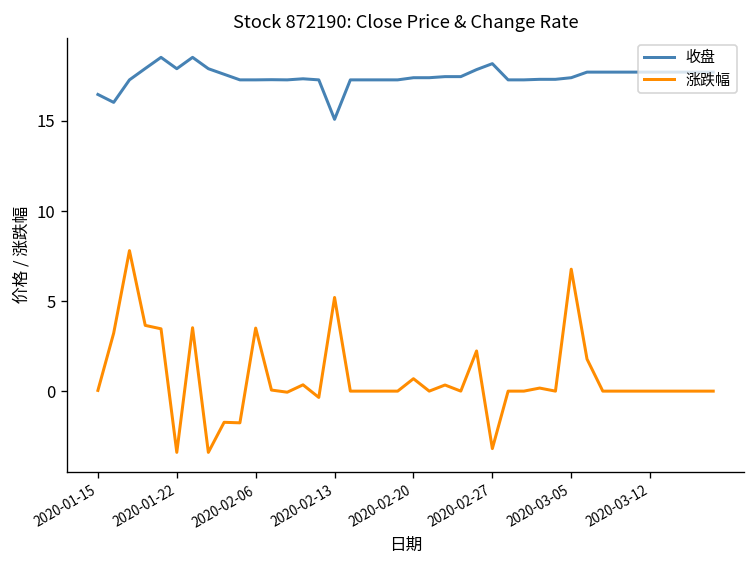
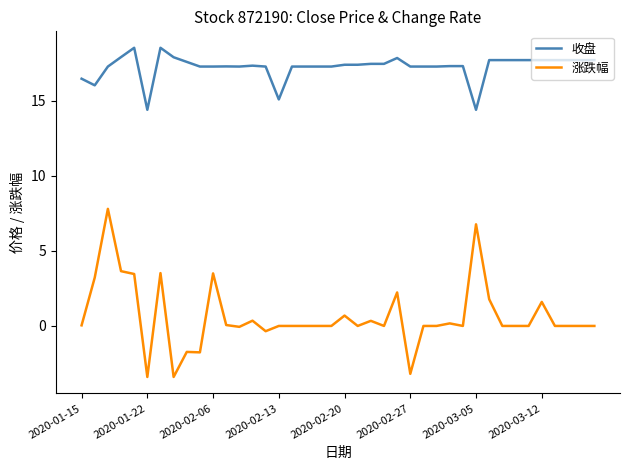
收盘, 2020-01-22: 17.9 -> 14.4
涨跌幅, 2020-02-13: 5.2 -> 0.0
收盘, 2020-02-27: 18.2 -> 17.3
收盘, 2020-03-05: 17.4 -> 14.4
涨跌幅, 2020-03-12: 0.0 -> 1.6
